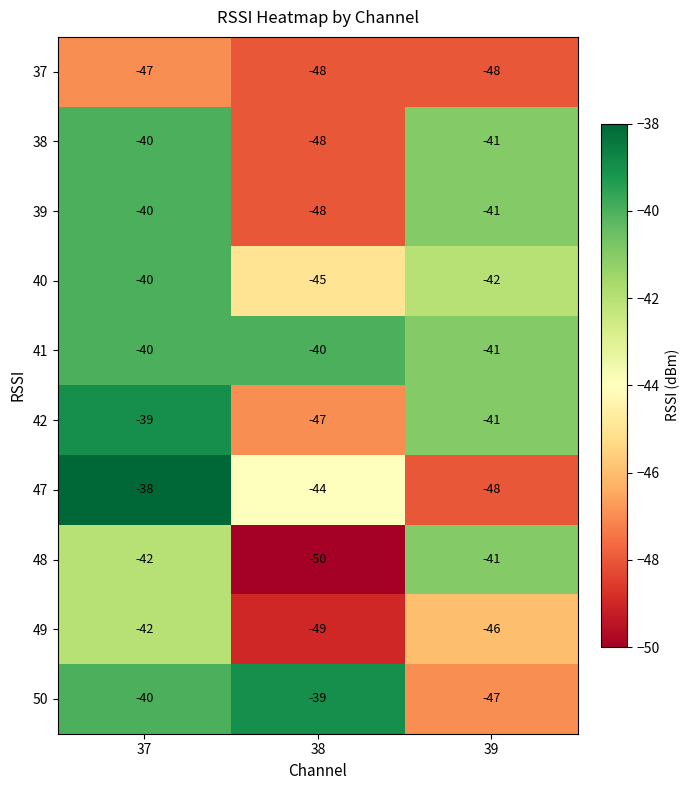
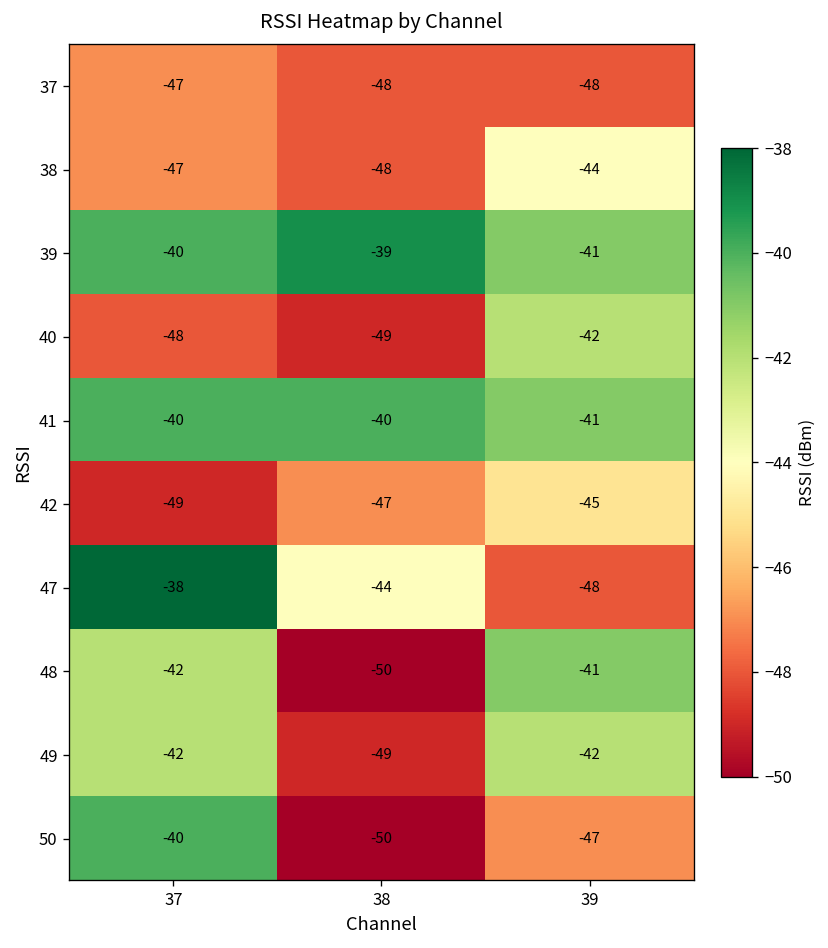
38, 37: -40 -> -47
38, 39: -41 -> -44
39, 38: -48 -> -39
40, 37: -40 -> -48
40, 38: -45 -> -49
42, 37: -39 -> -49
42, 39: -41 -> -45
49, 39: -46 -> -42
50, 38: -39 -> -50
